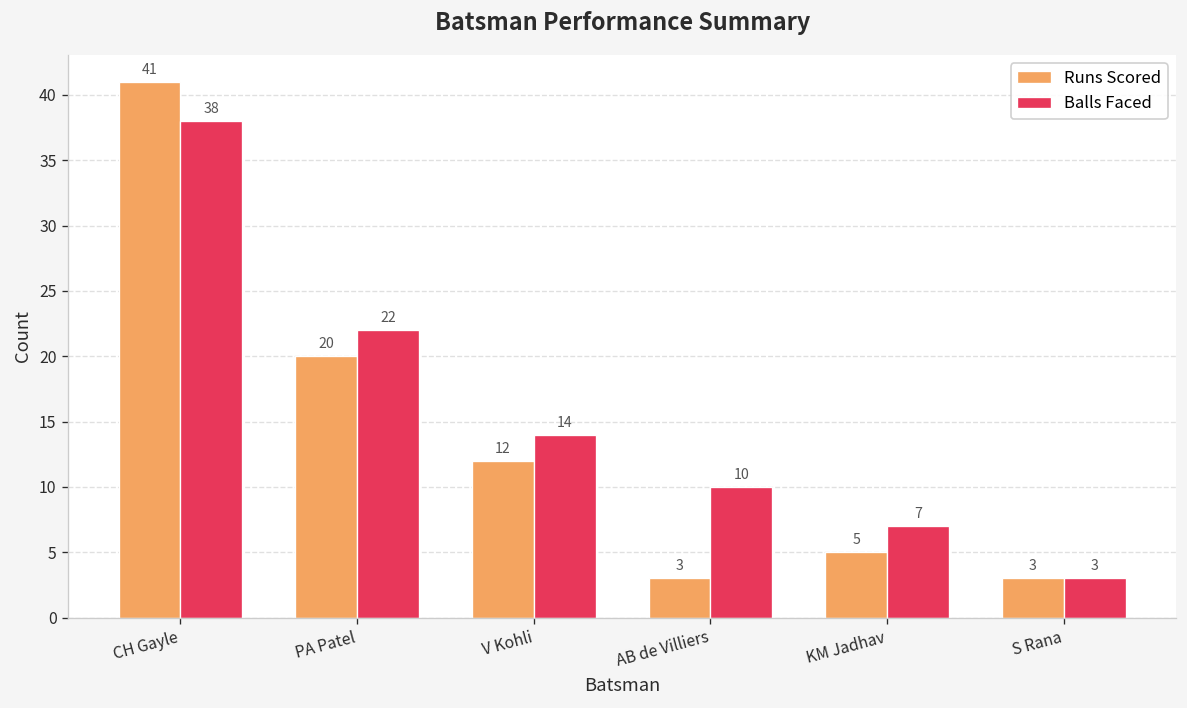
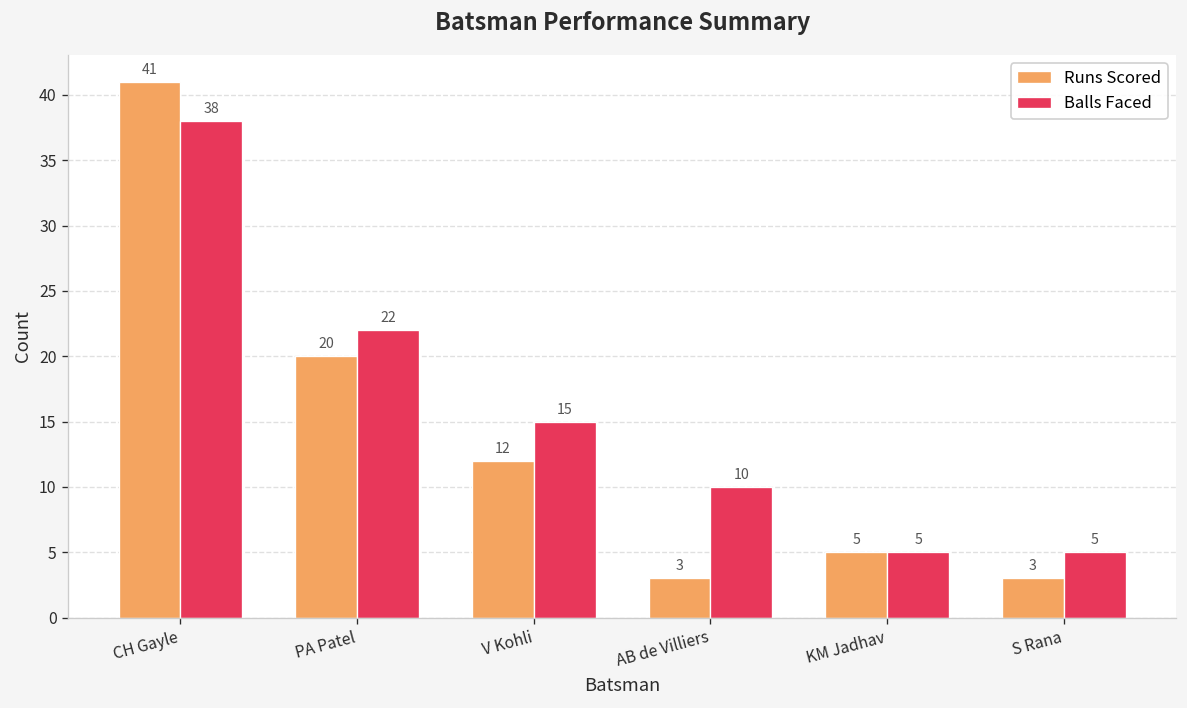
Balls Faced, V Kohli: 14 -> 15
Balls Faced, KM Jadhav: 7 -> 5
Balls Faced, S Rana: 3 -> 5
